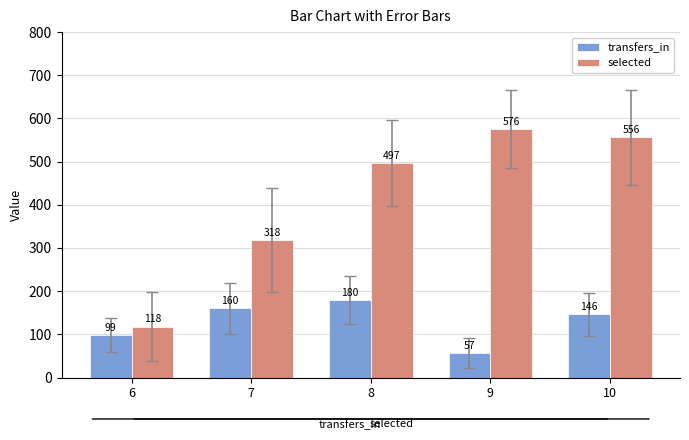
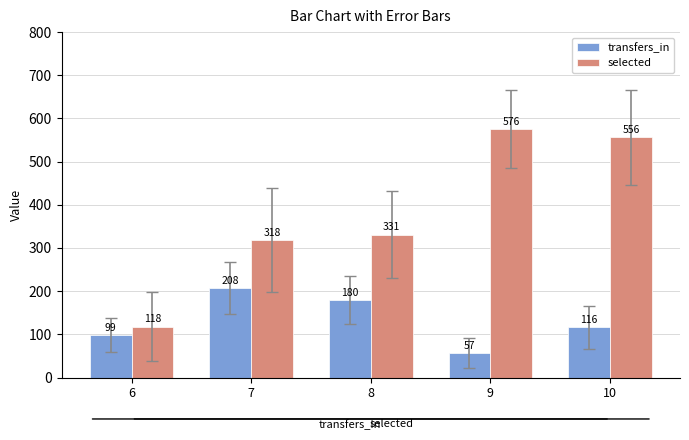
transfers_in, 7: 160 -> 208
selected, 8: 497 -> 331
transfers_in, 10: 146 -> 116
